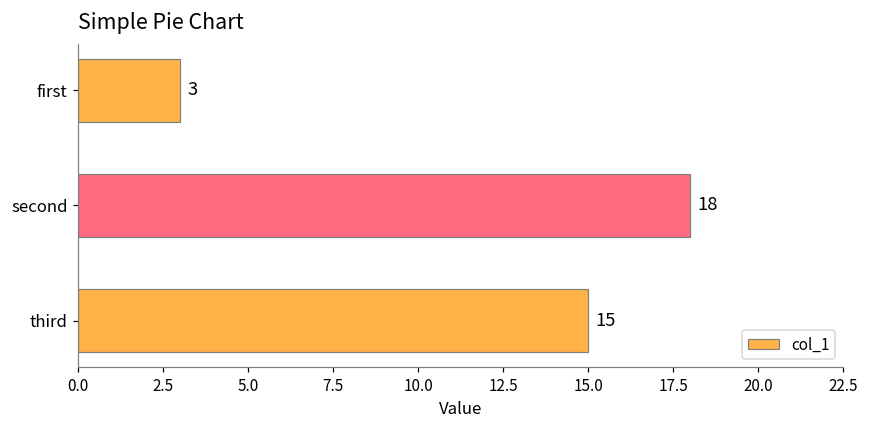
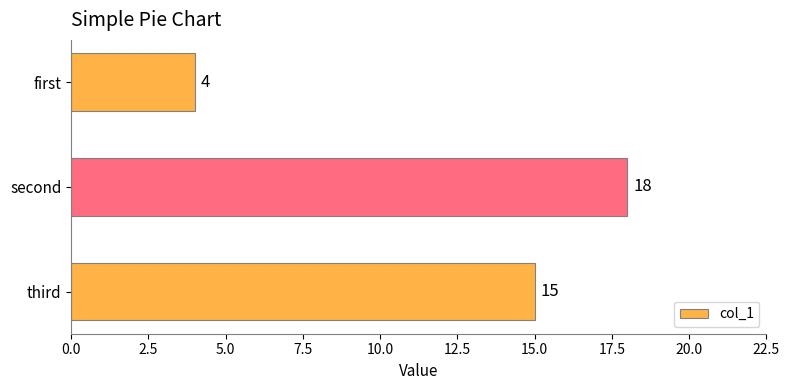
first: 3 -> 4
